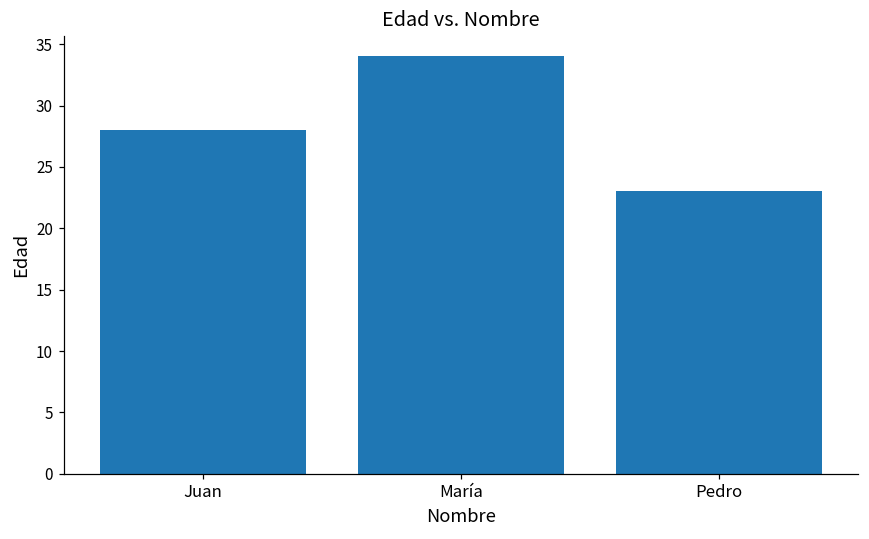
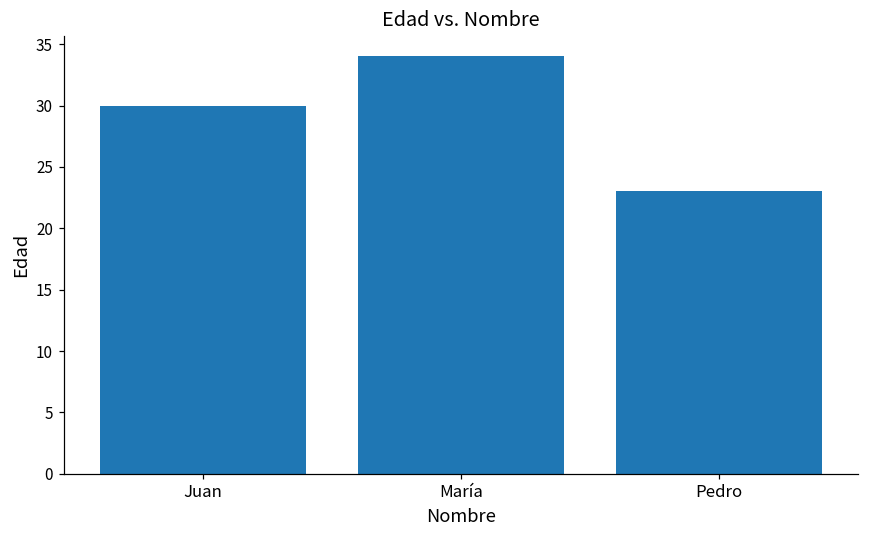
Juan: 28 -> 30
